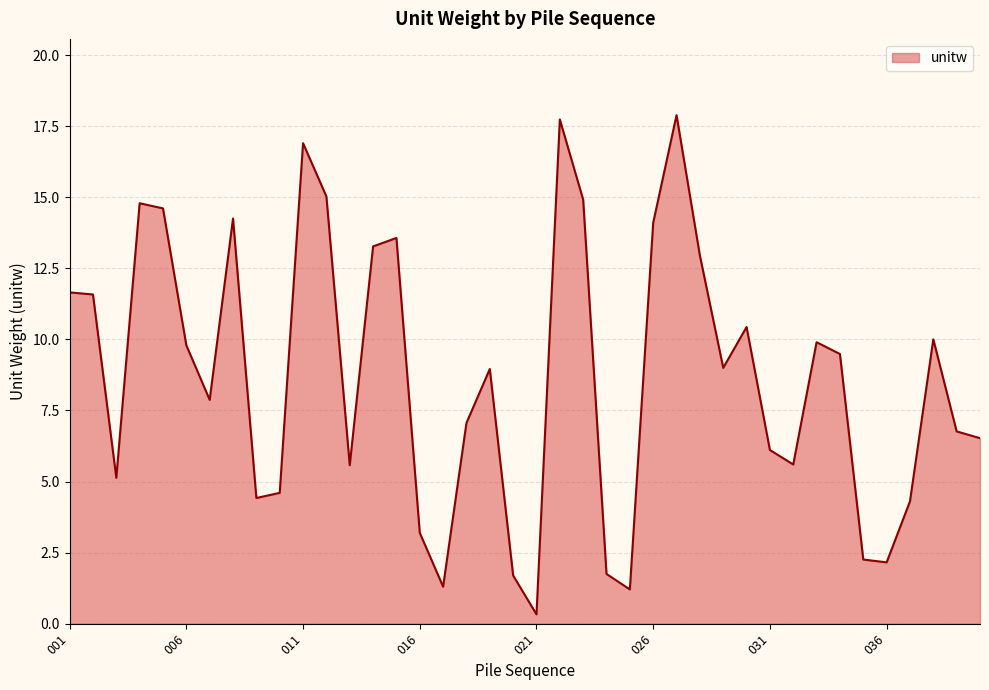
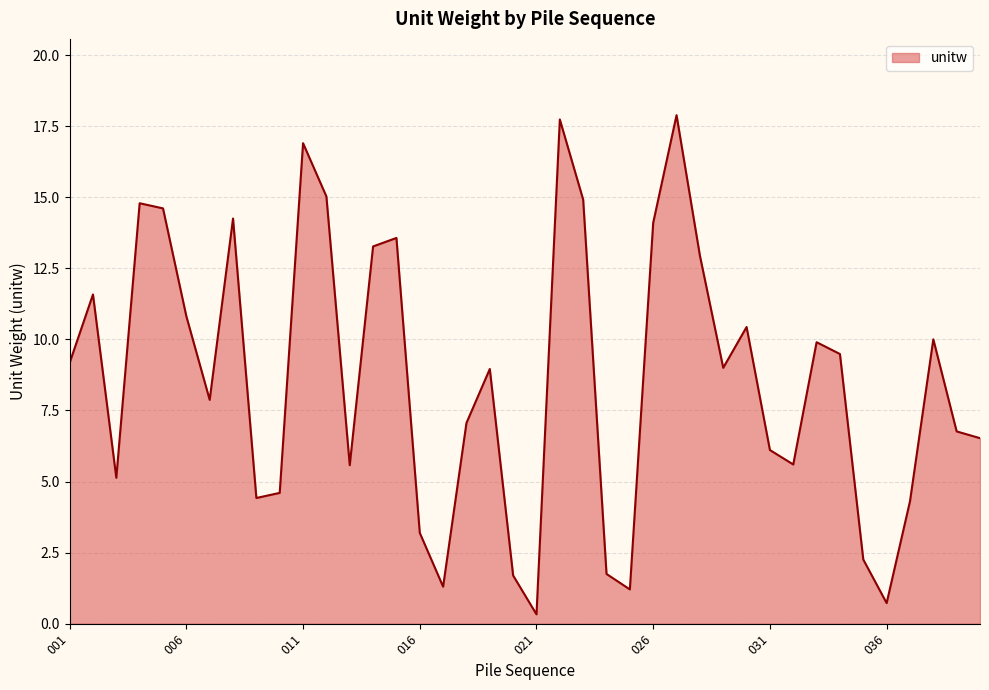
001: 11.7 -> 9.2
006: 9.8 -> 10.8
036: 2.2 -> 0.7
